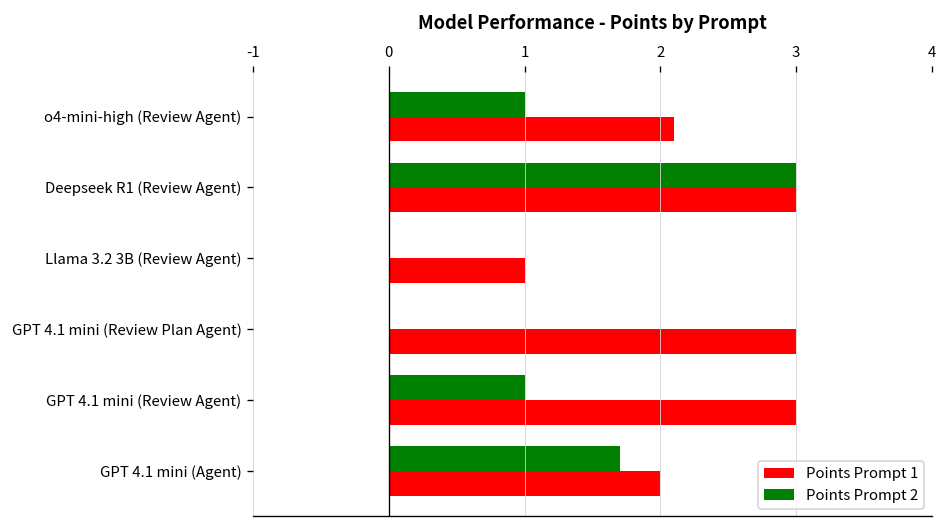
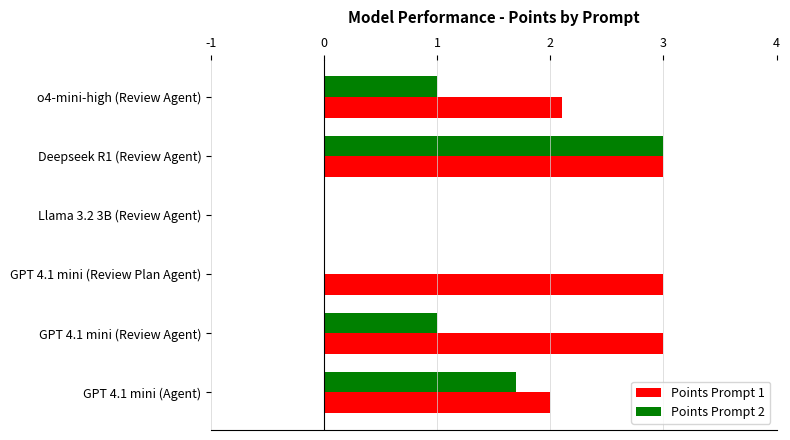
Points Prompt 1, Llama 3.2 3B (Review Agent): 1 -> 0
